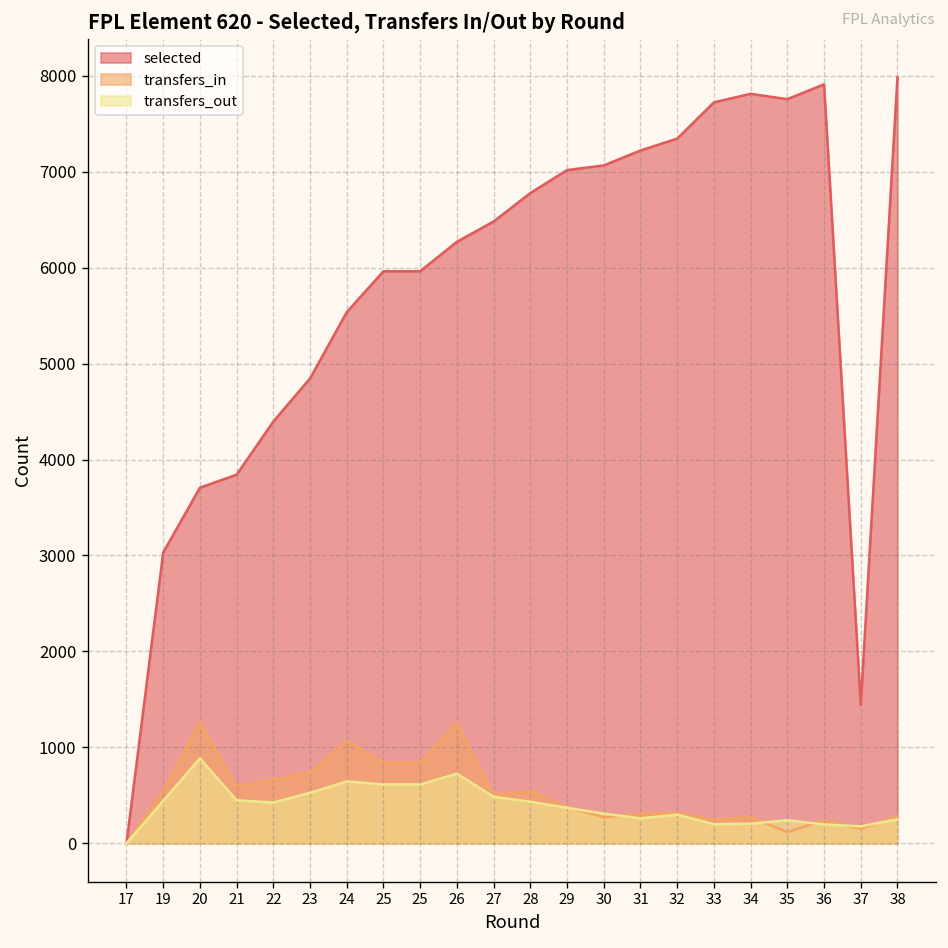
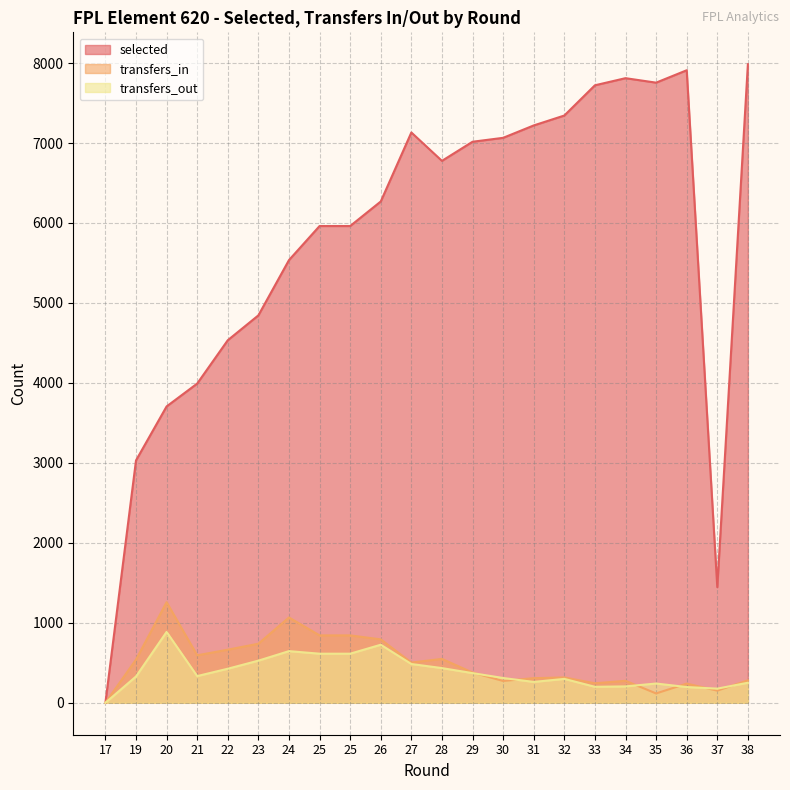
transfers_out, 19: 400 -> 300
selected, 21: 3800 -> 4000
transfers_out, 21: 400 -> 300
selected, 22: 4400 -> 4500
transfers_in, 26: 1200 -> 800
selected, 27: 6500 -> 7100
